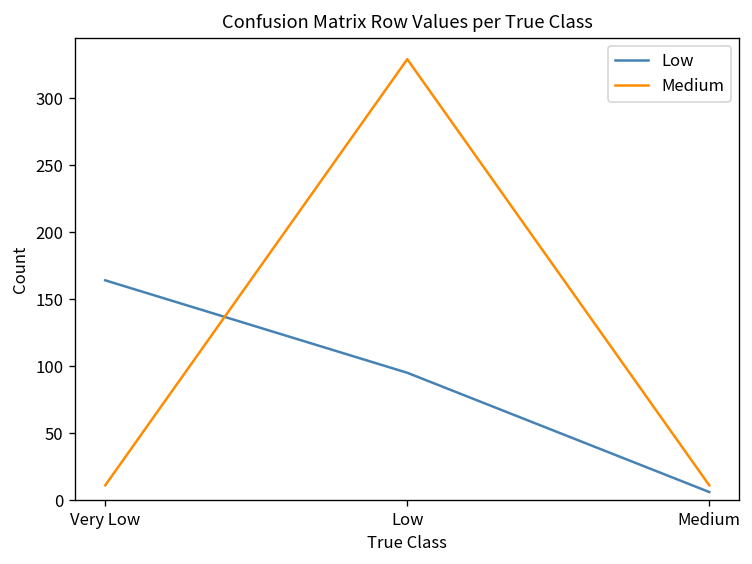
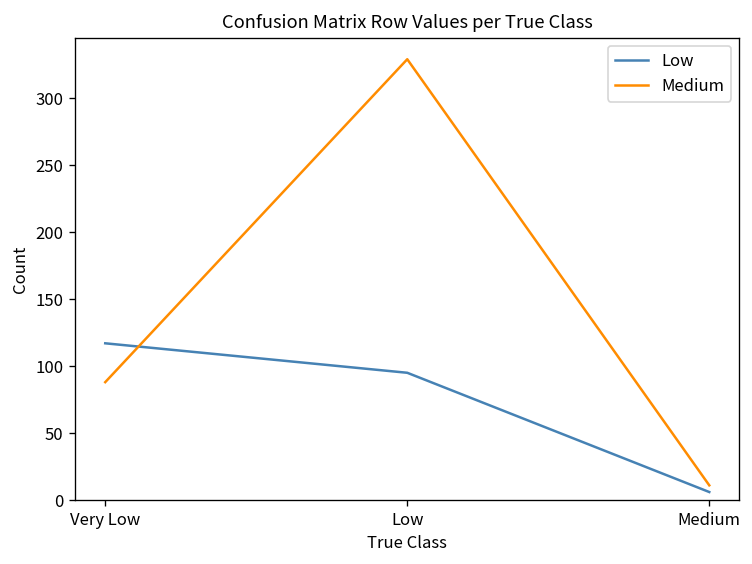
Low, Very Low: 164 -> 117
Medium, Very Low: 11 -> 88
